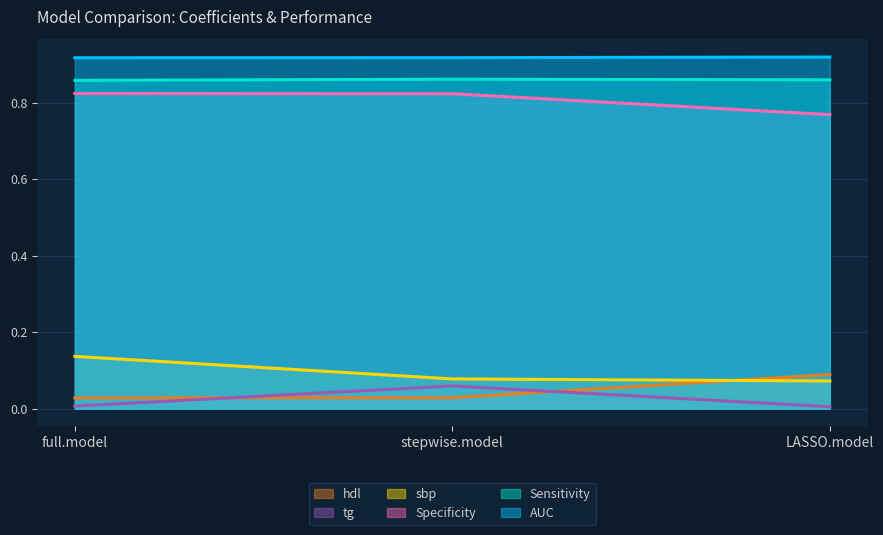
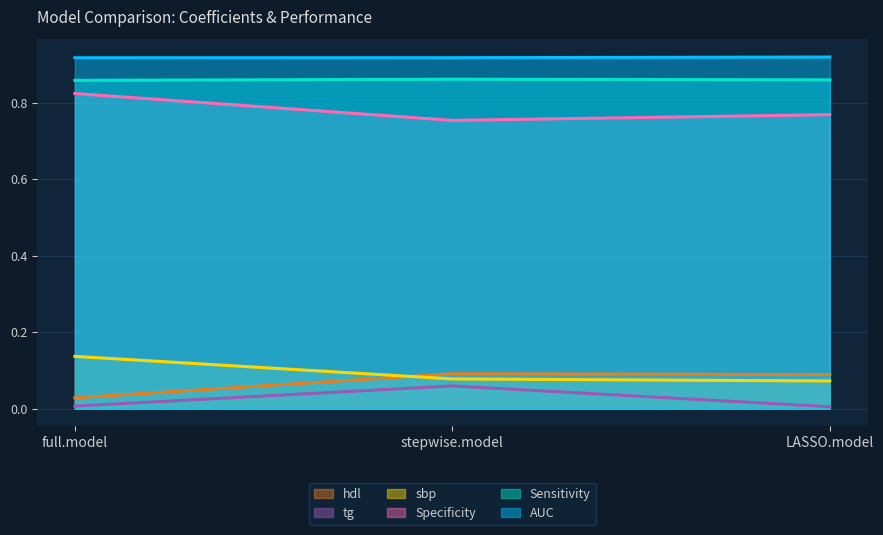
hdl, stepwise.model: 0.03 -> 0.09
Specificity, stepwise.model: 0.82 -> 0.75
